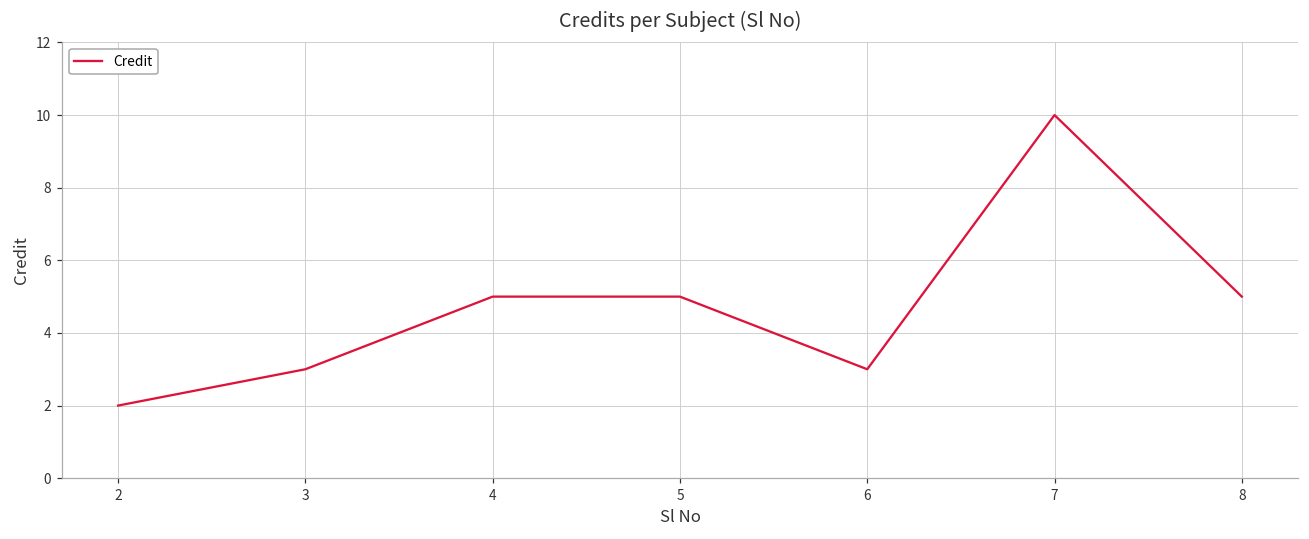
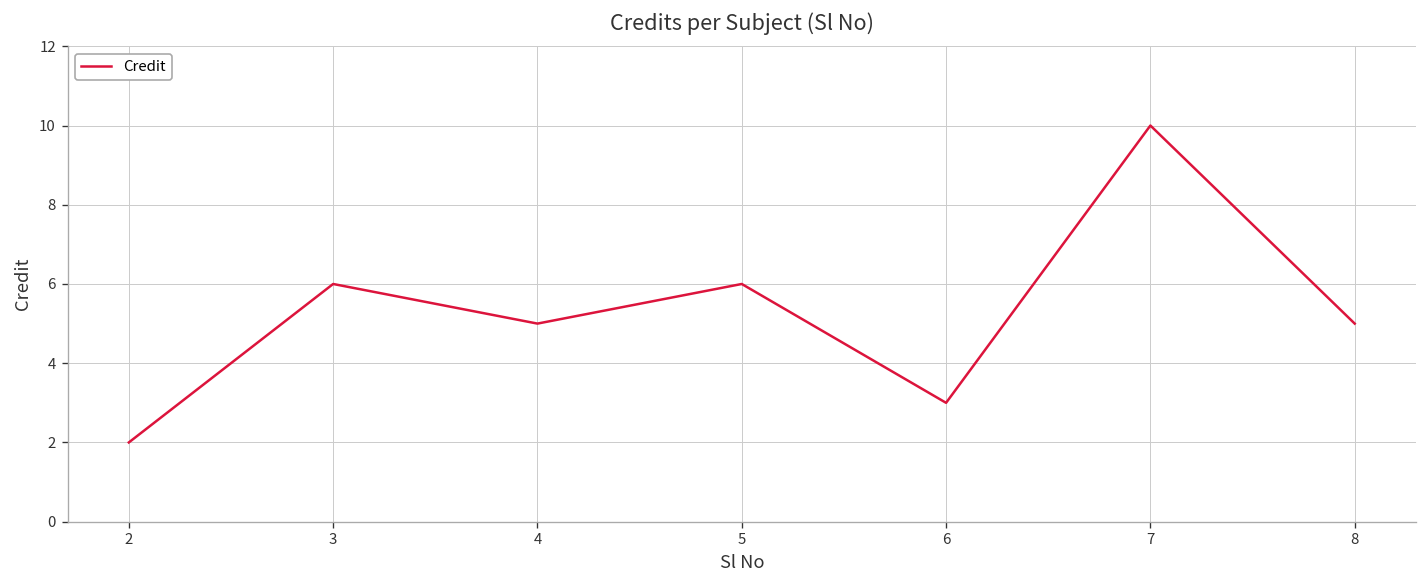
3: 3 -> 6
5: 5 -> 6
